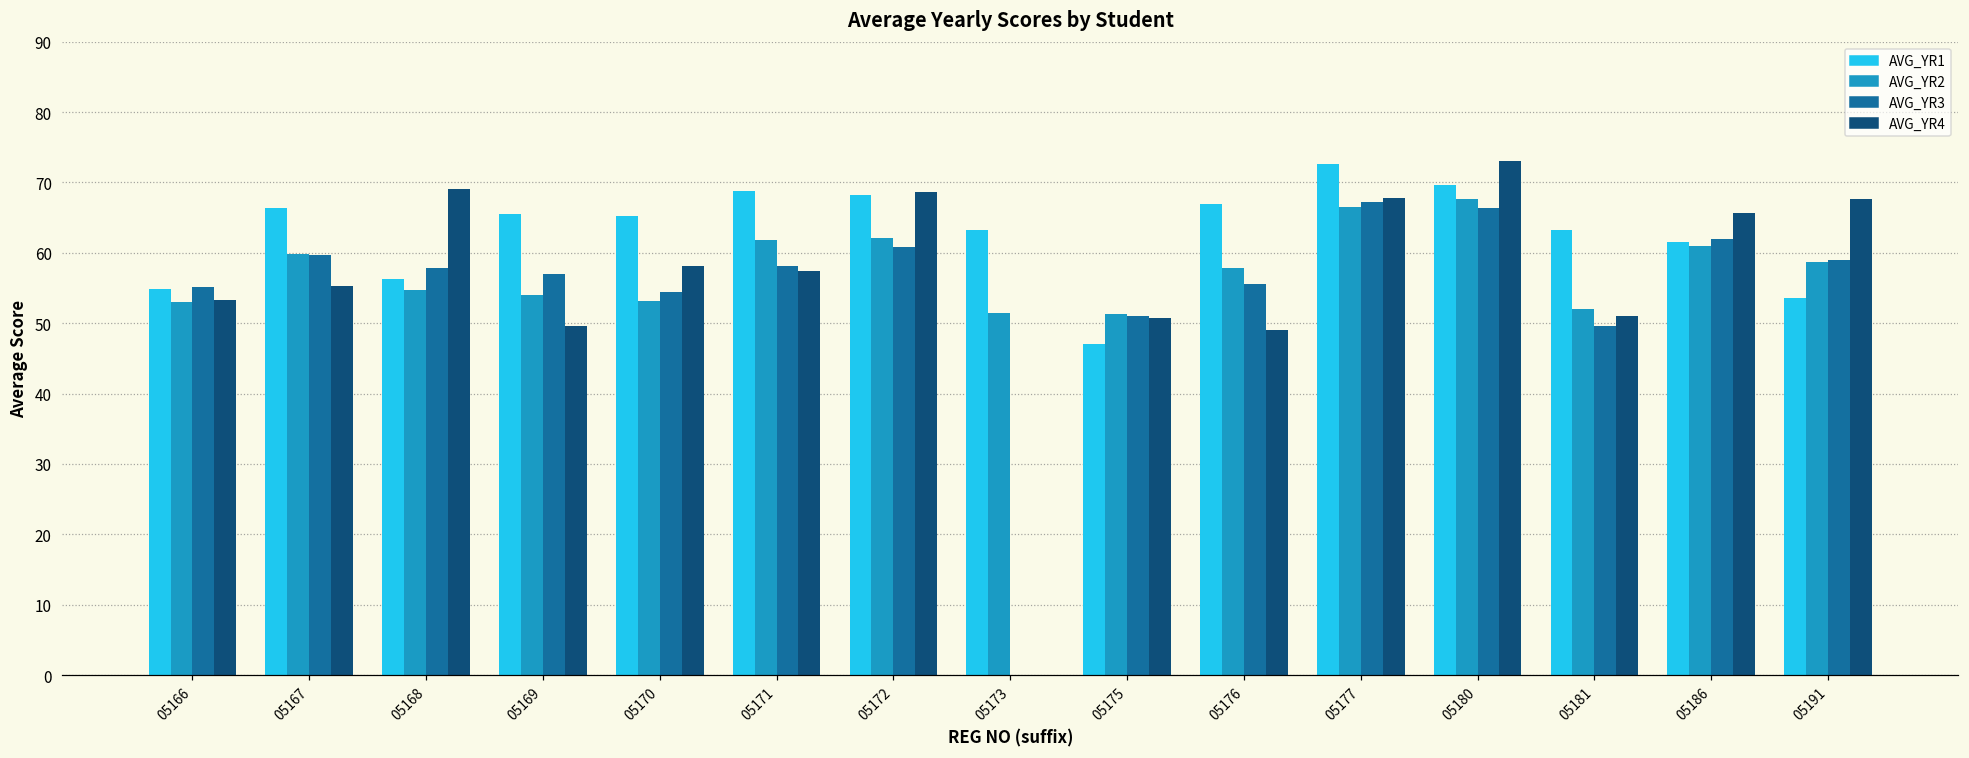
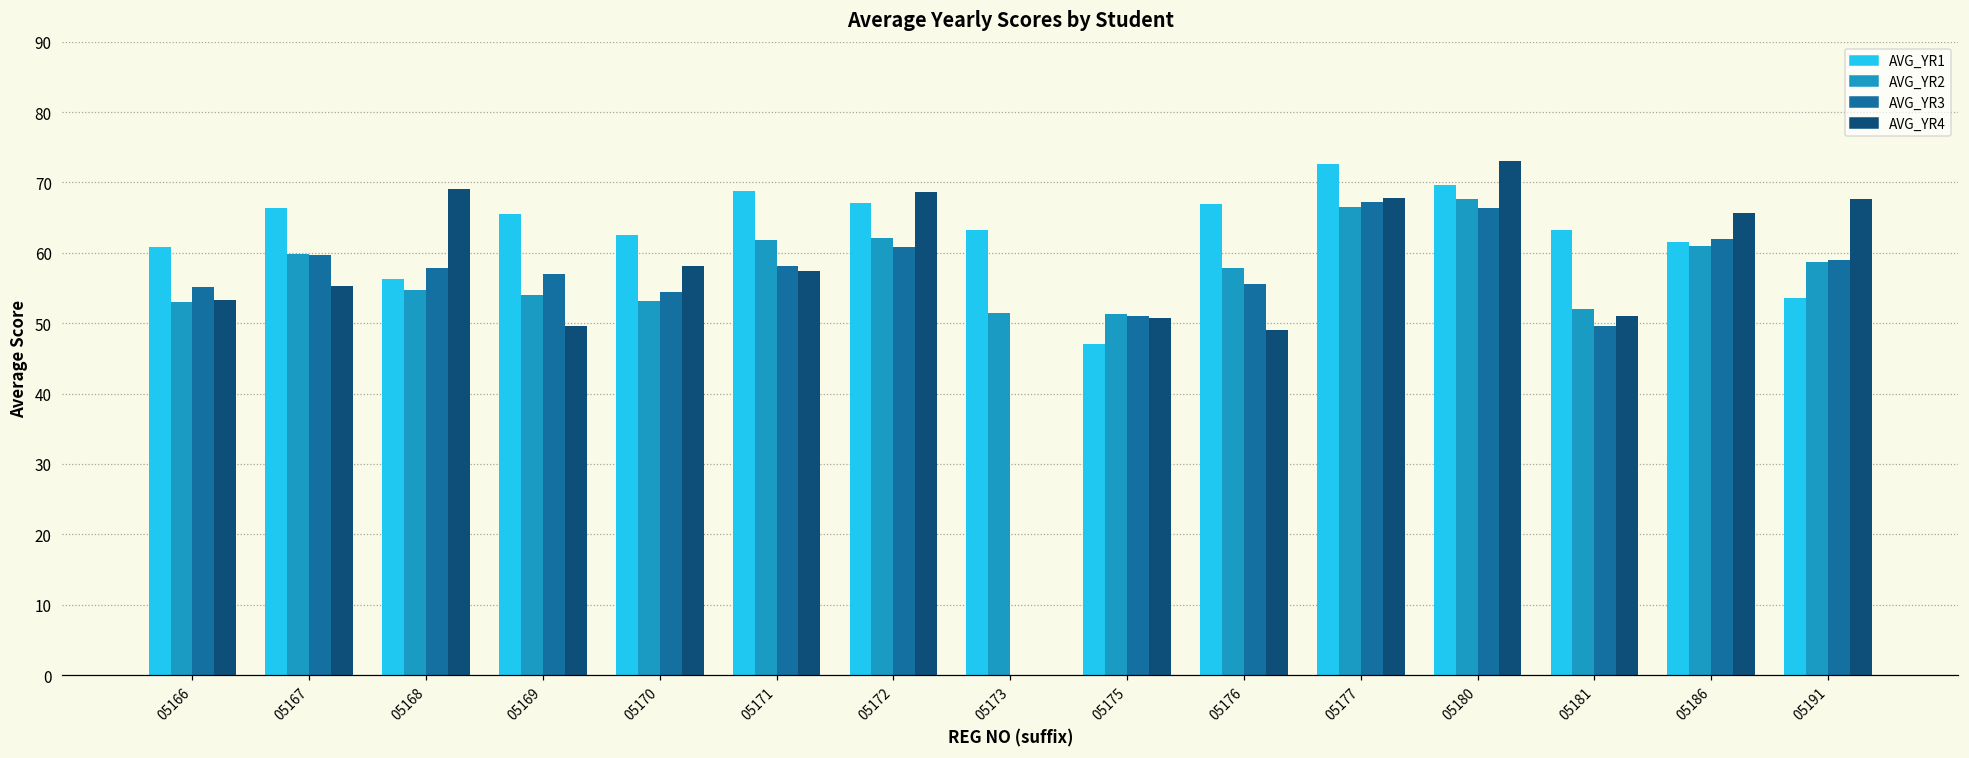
AVG_YR1, 05166: 55 -> 61
AVG_YR1, 05170: 65 -> 63
AVG_YR1, 05172: 68 -> 67
